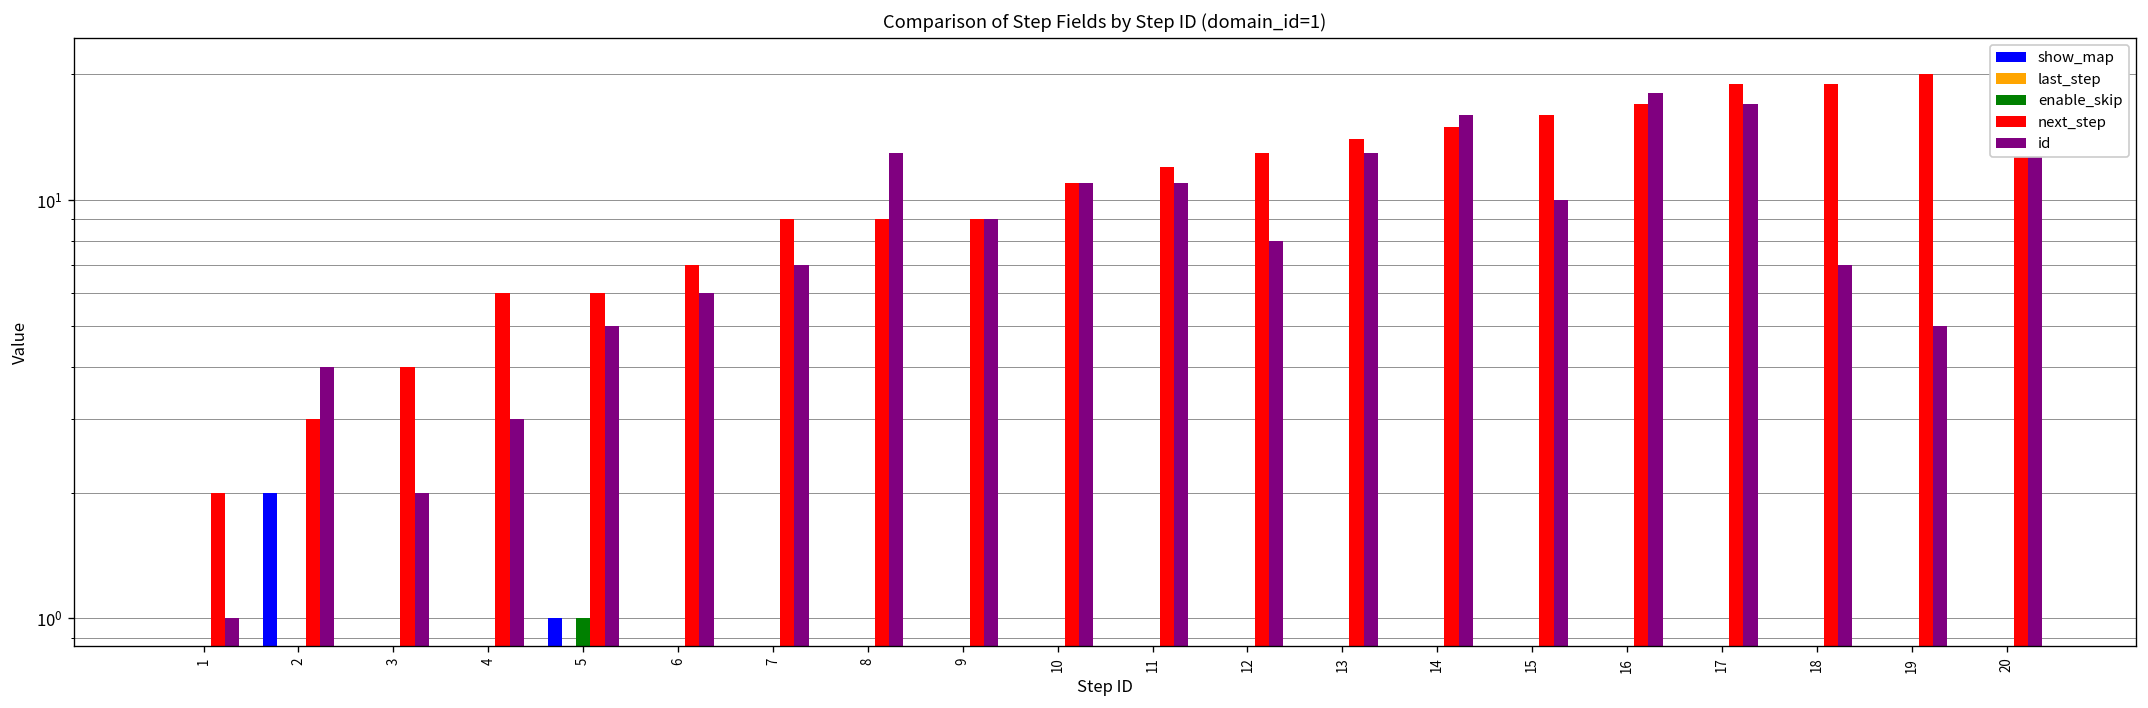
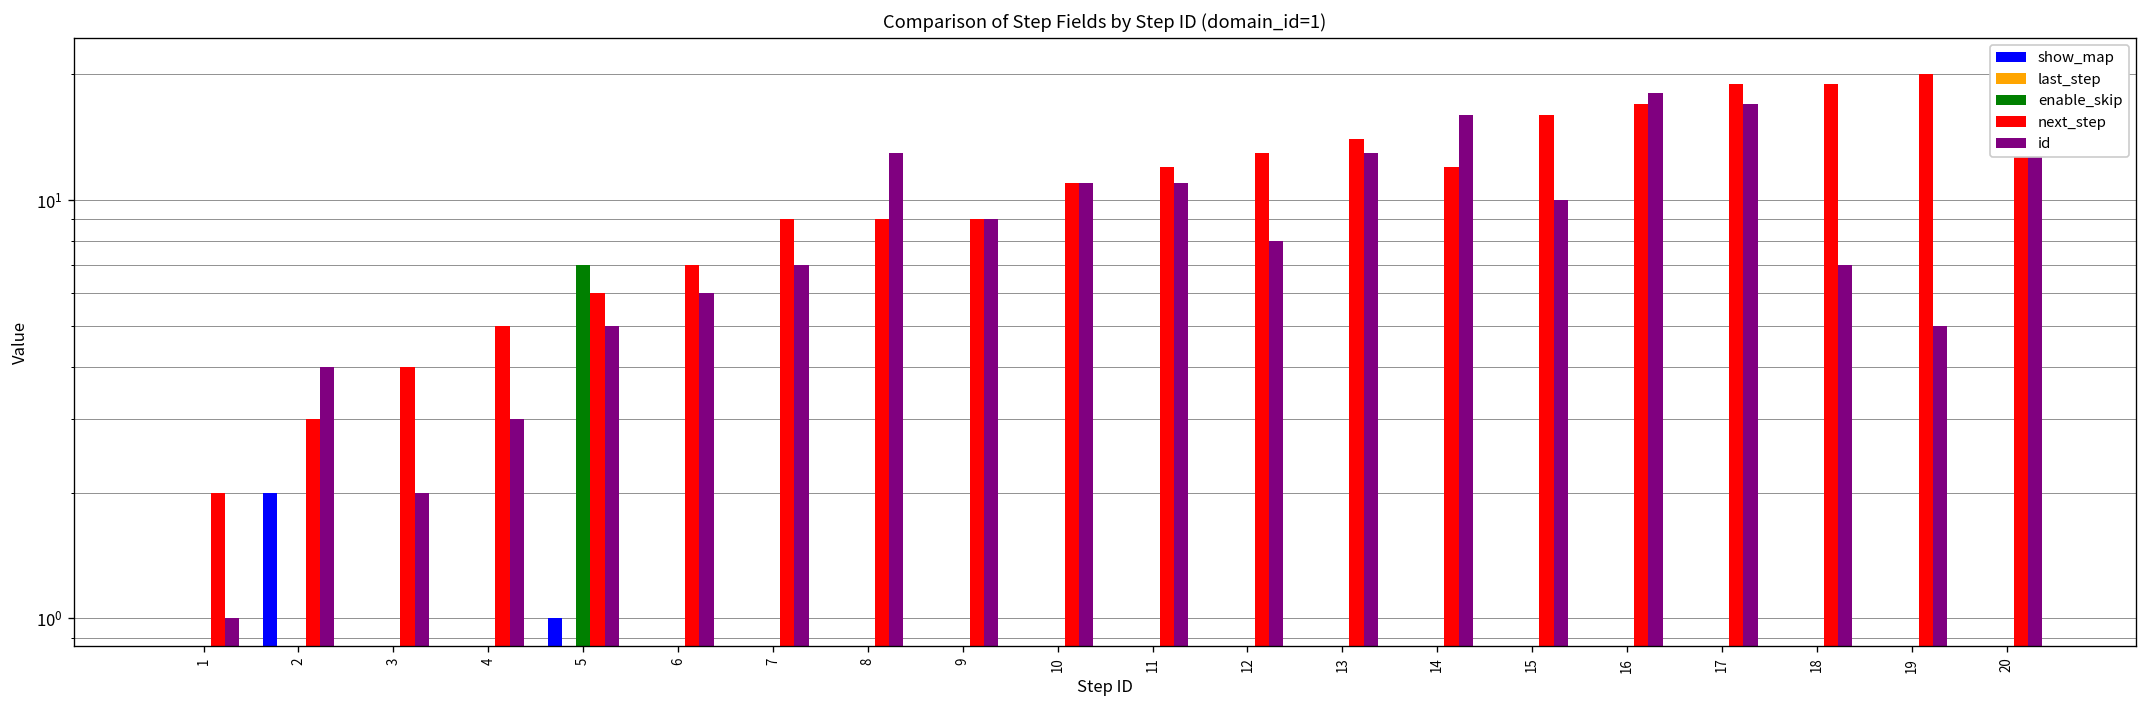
next_step, 4: 6 -> 5
enable_skip, 5: 1 -> 7
next_step, 14: 15 -> 12
